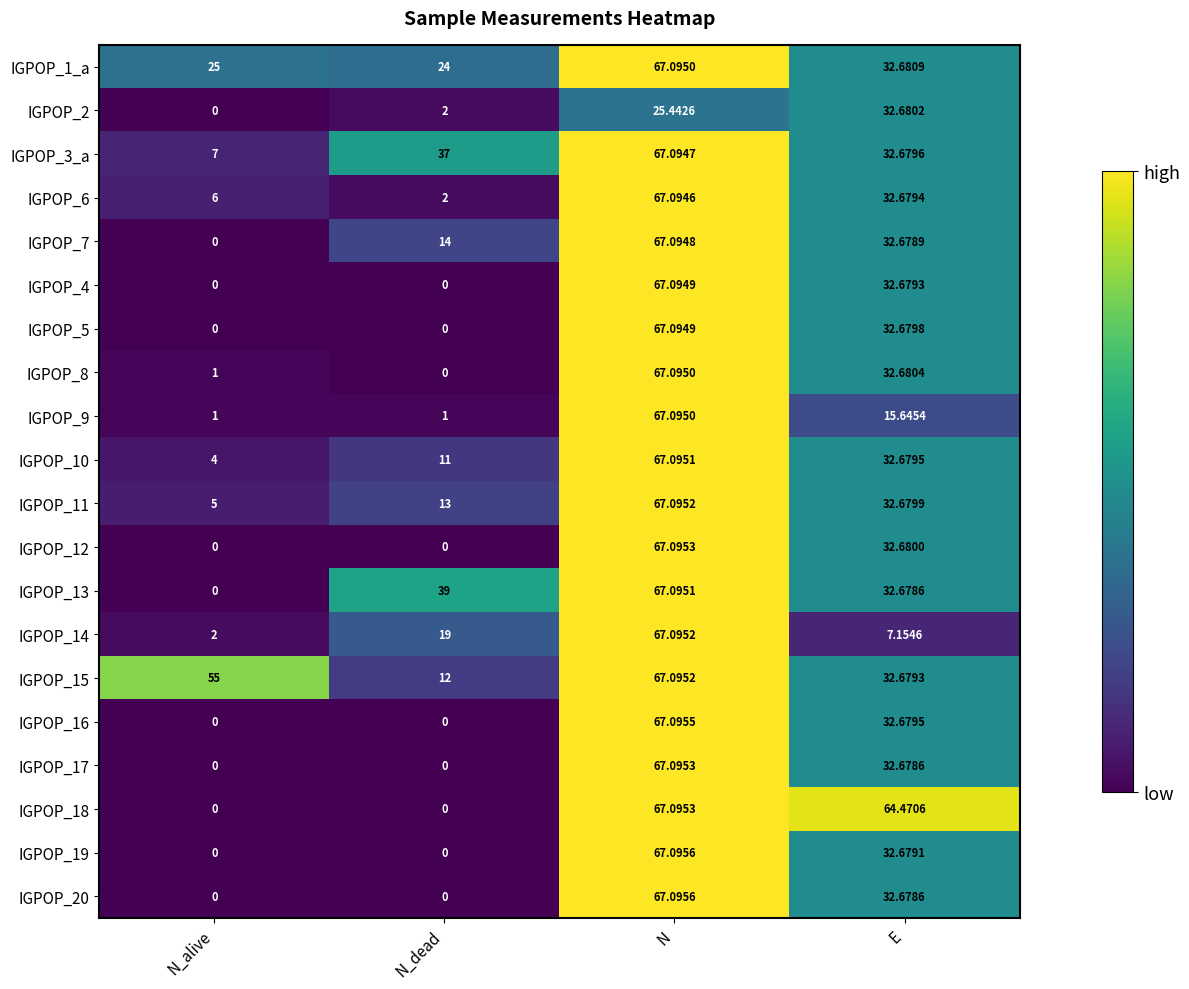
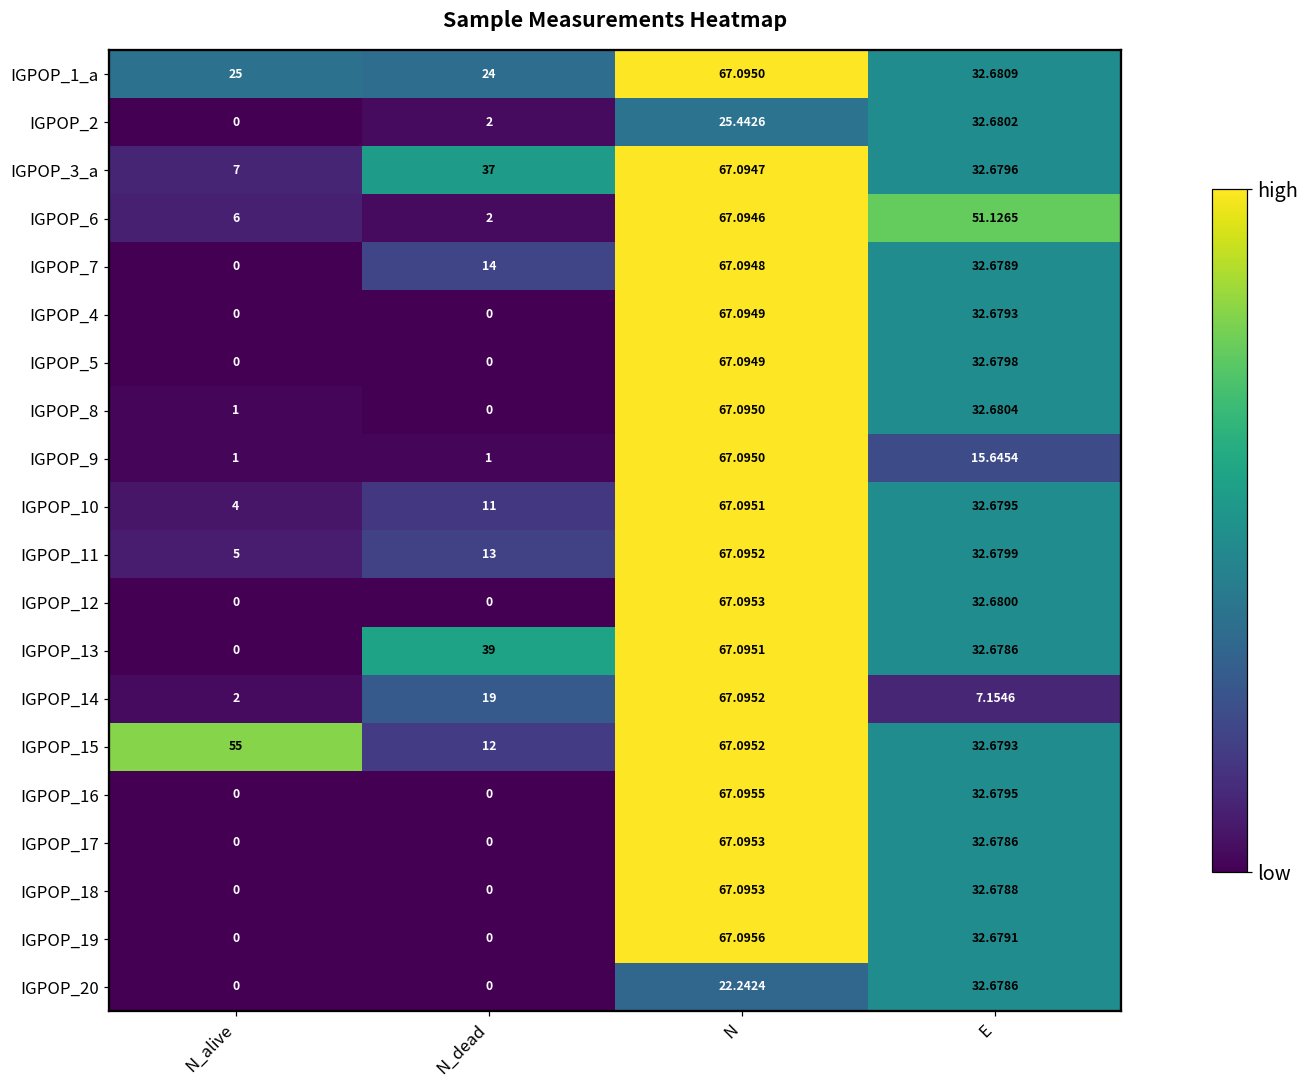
IGPOP_6, E: 32.6794 -> 51.1265
IGPOP_18, E: 64.4706 -> 32.6788
IGPOP_20, N: 67.0956 -> 22.2424
